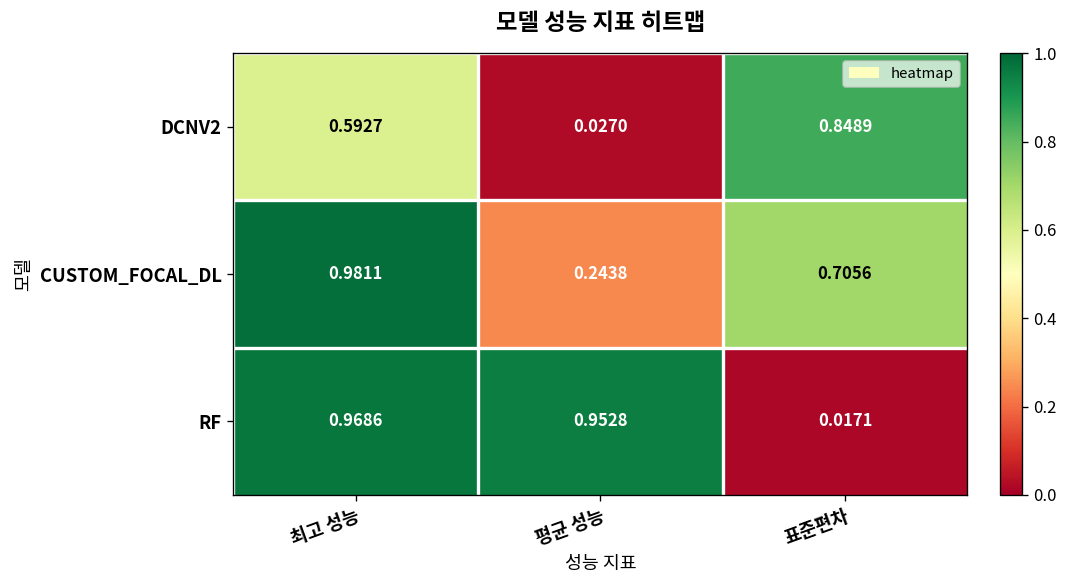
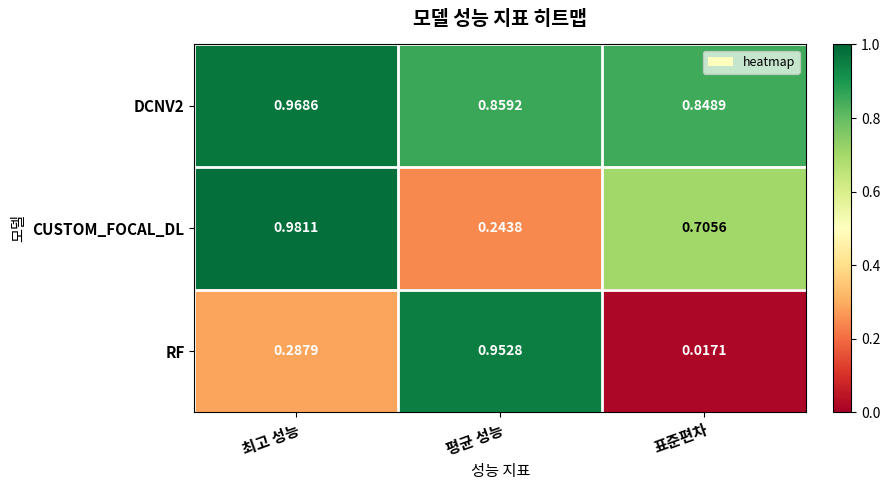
DCNV2, 최고 성능: 0.5927 -> 0.9686
DCNV2, 평균 성능: 0.0270 -> 0.8592
RF, 최고 성능: 0.9686 -> 0.2879
